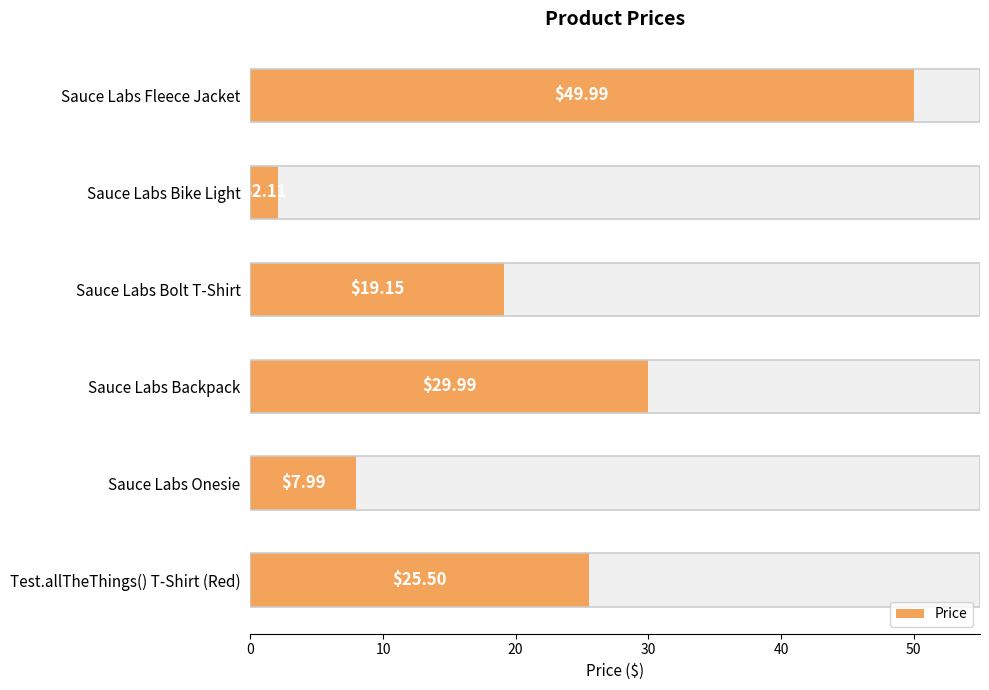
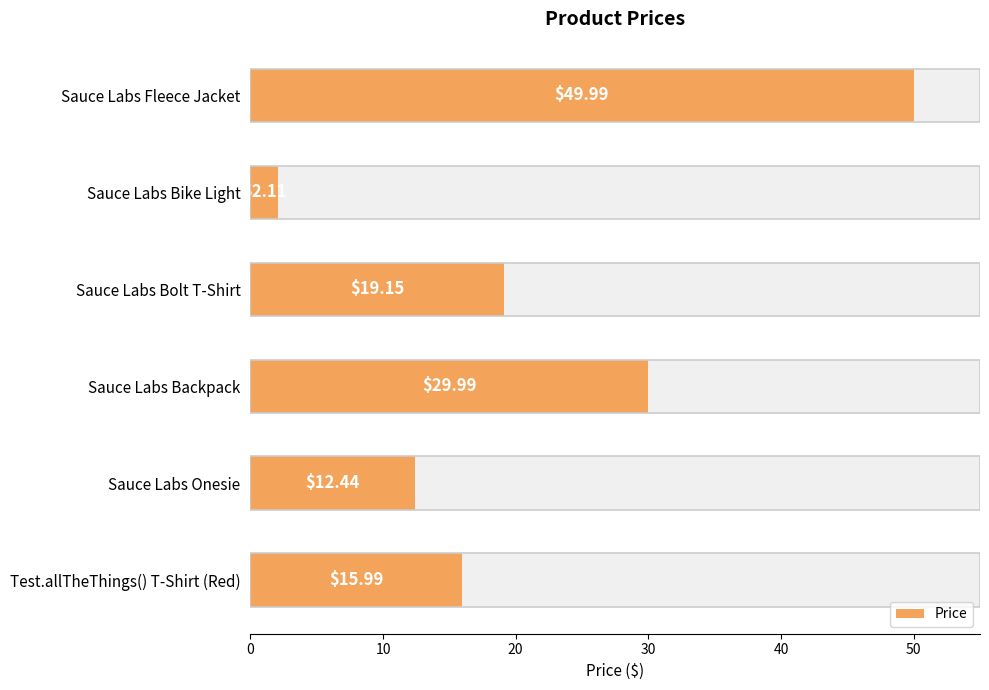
Price, Sauce Labs Onesie: $7.99 -> $12.44
Price, Test.allTheThings() T-Shirt (Red): $25.50 -> $15.99
